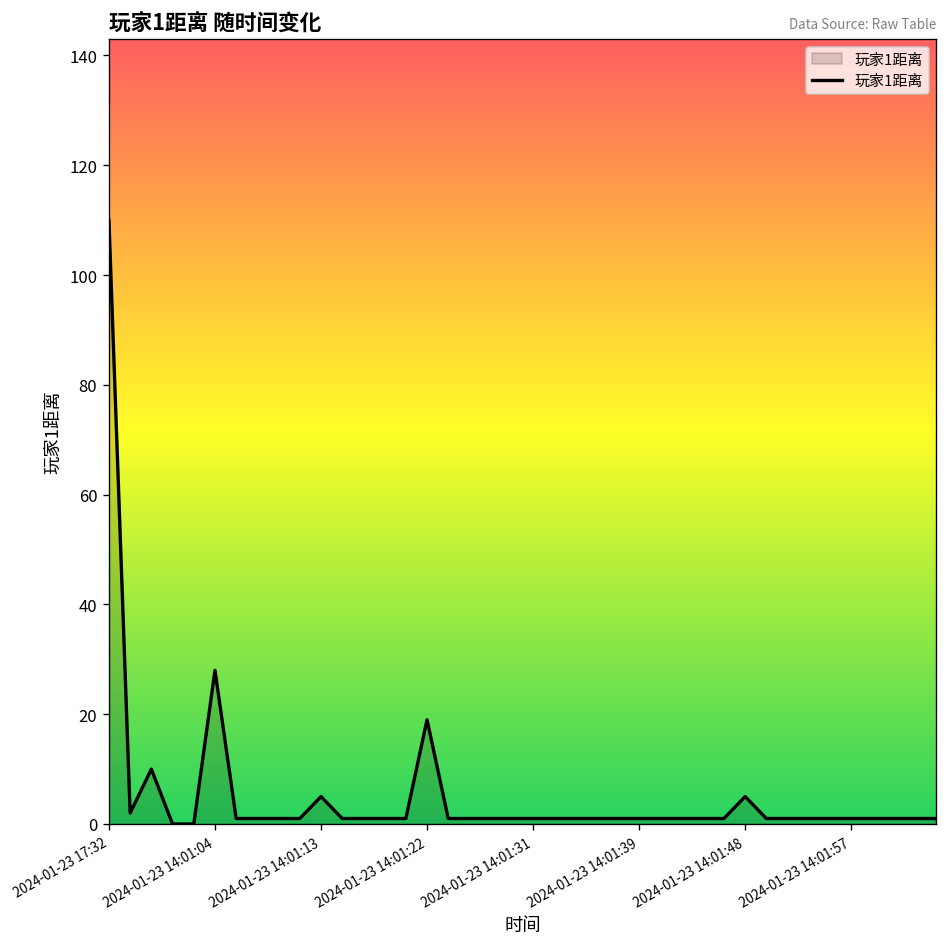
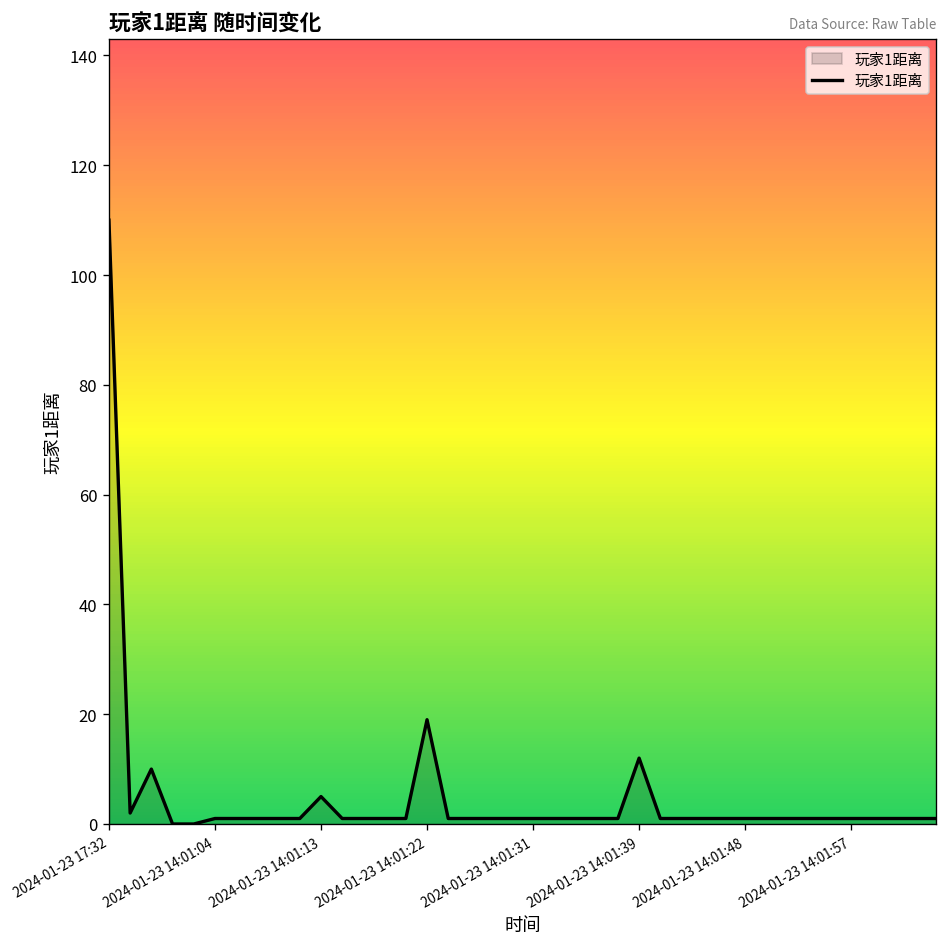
2024-01-23 14:01:04: 28 -> 1
2024-01-23 14:01:39: 1 -> 12
2024-01-23 14:01:48: 5 -> 1
